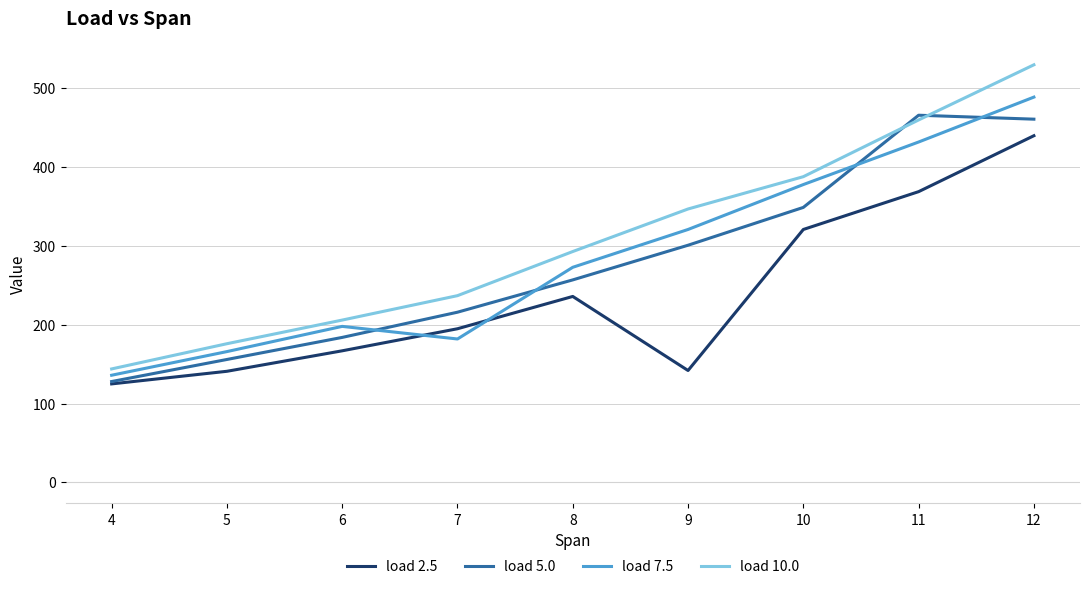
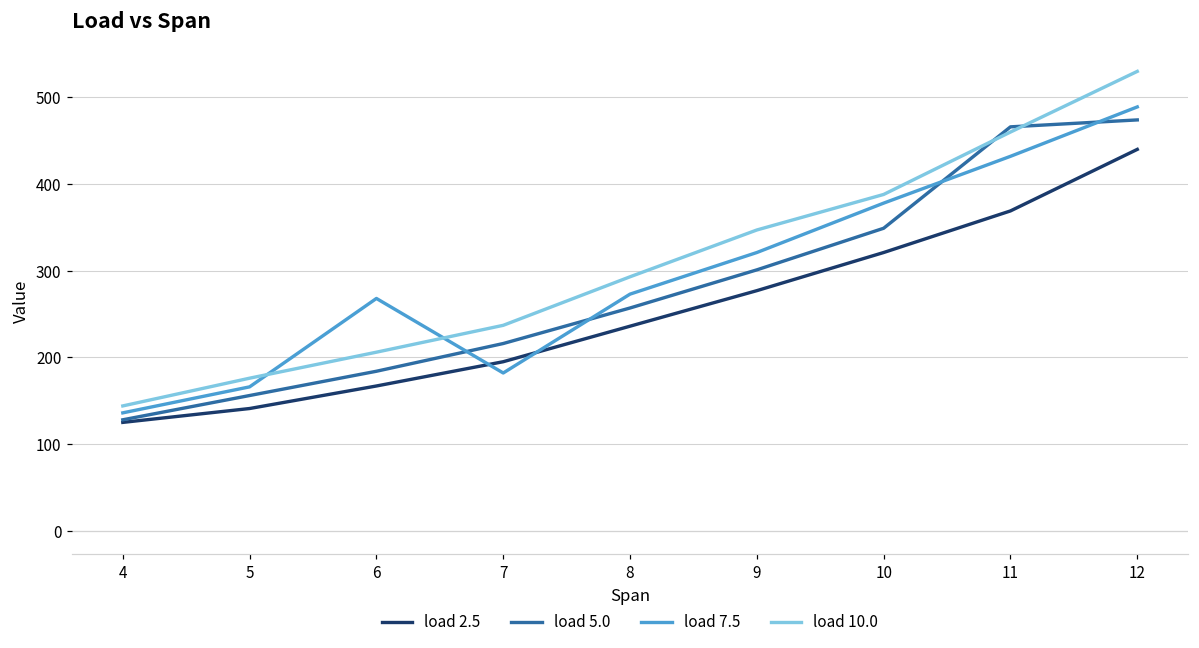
load 7.5, 6: 200 -> 270
load 2.5, 9: 140 -> 280
load 5.0, 12: 460 -> 470
